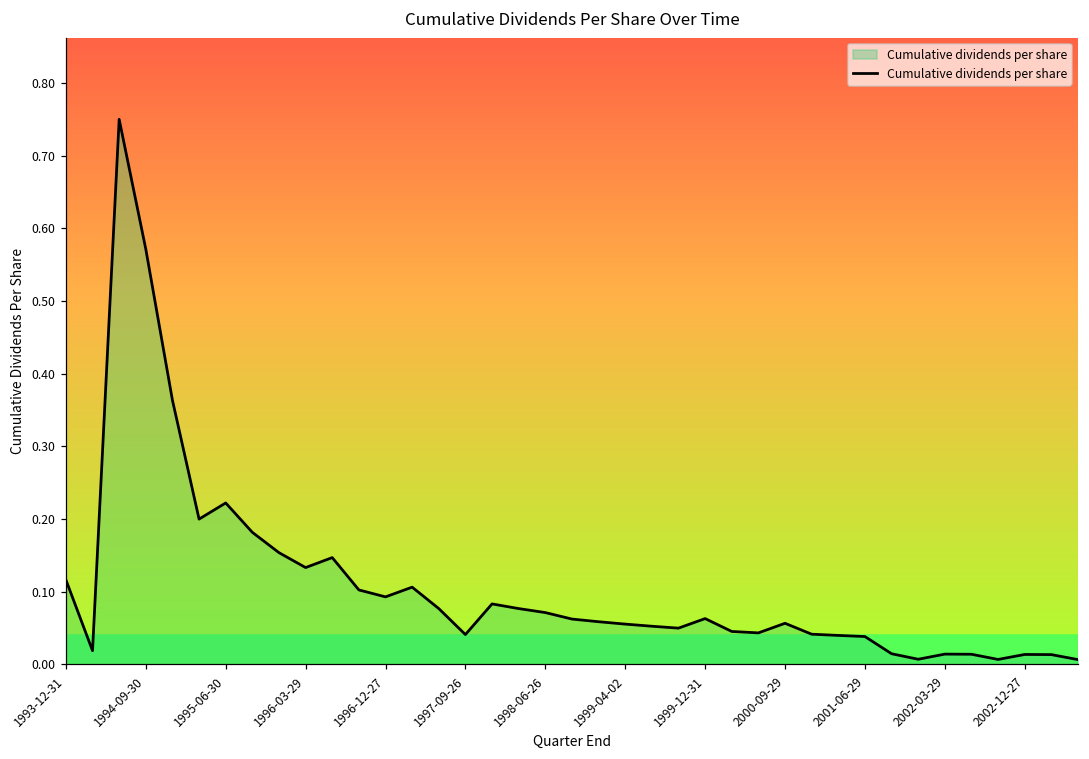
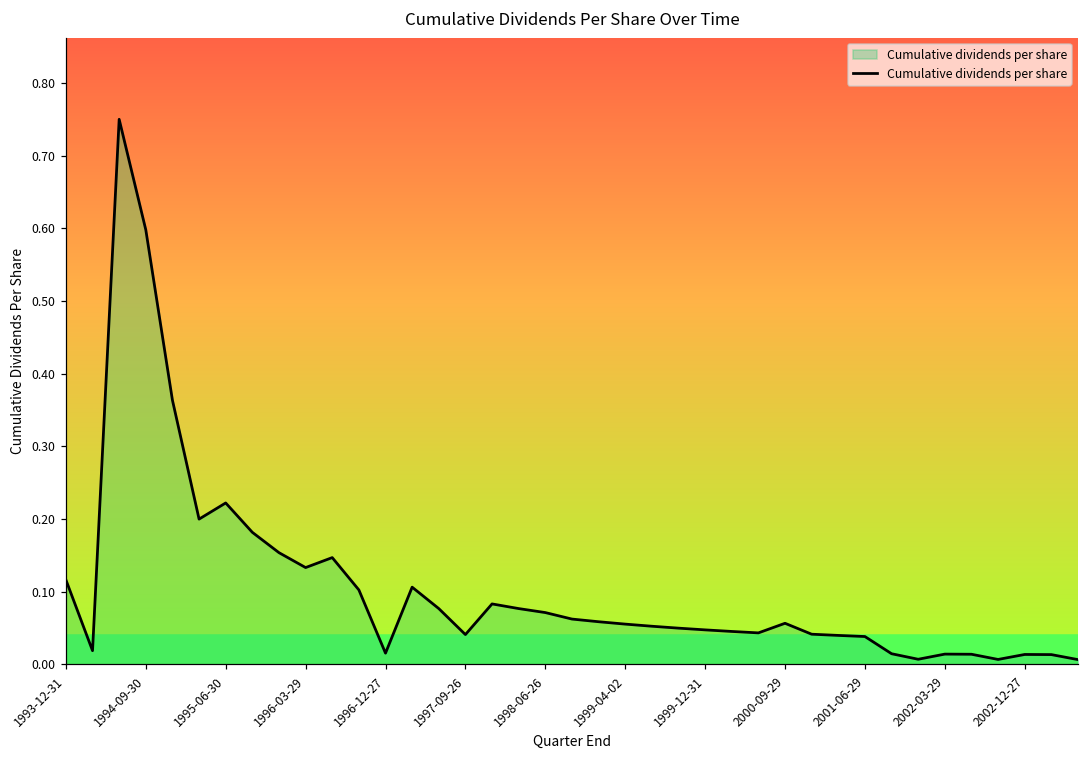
1994-09-30: 0.57 -> 0.60
1996-12-27: 0.09 -> 0.02
1999-12-31: 0.06 -> 0.05
